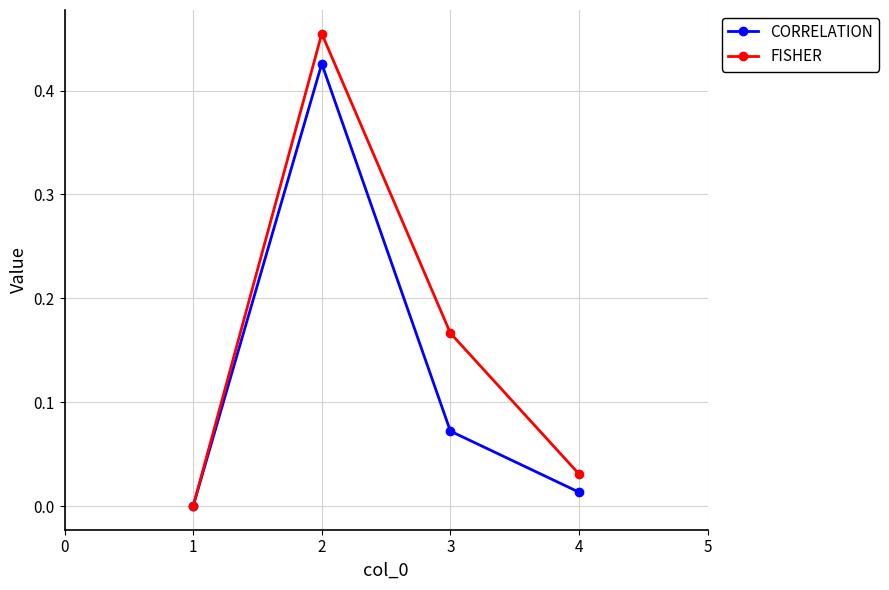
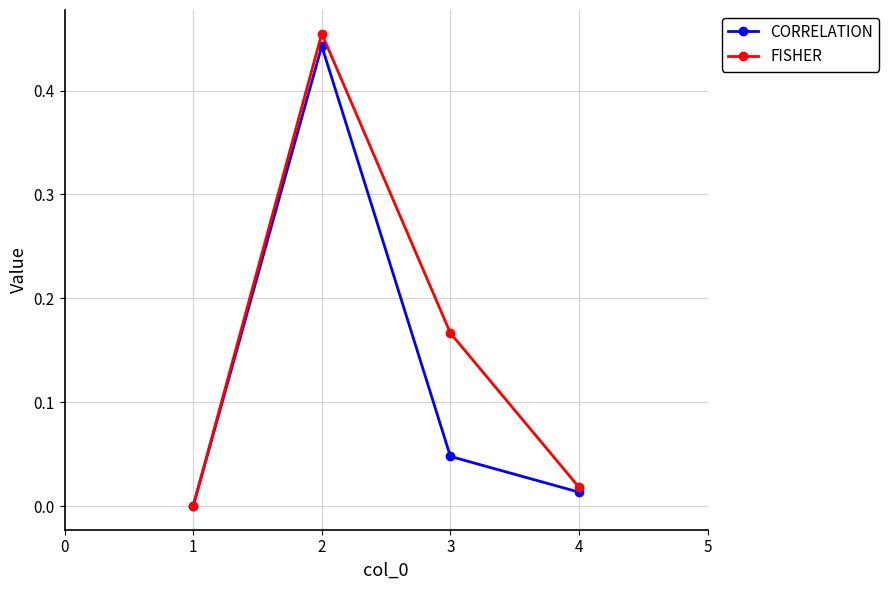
CORRELATION, 2: 0.426 -> 0.443
CORRELATION, 3: 0.072 -> 0.048
FISHER, 4: 0.031 -> 0.018
